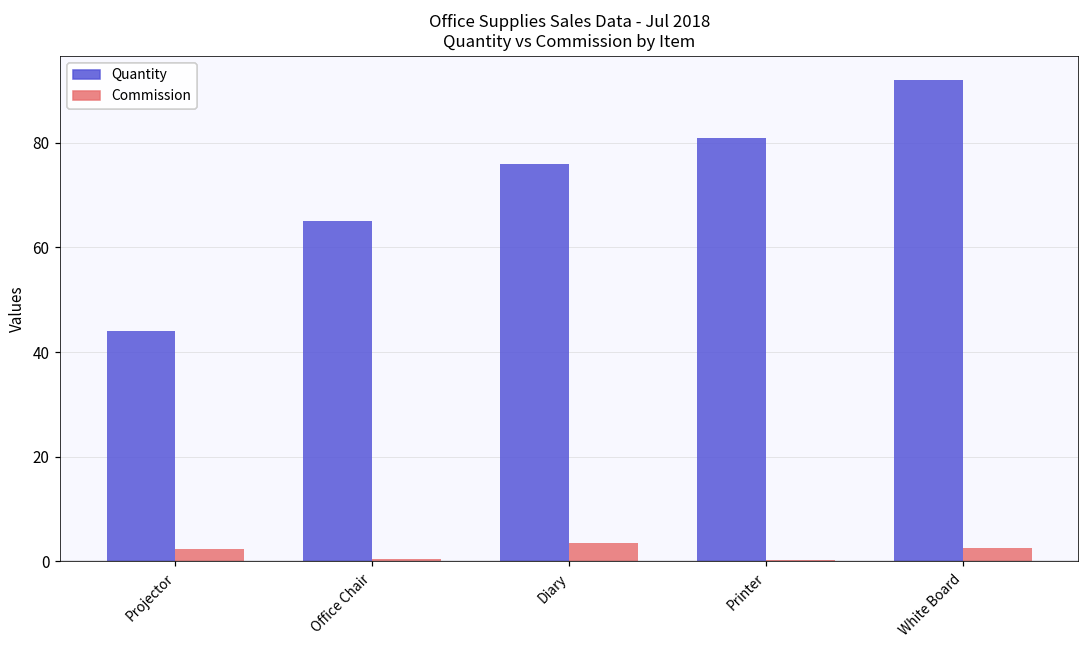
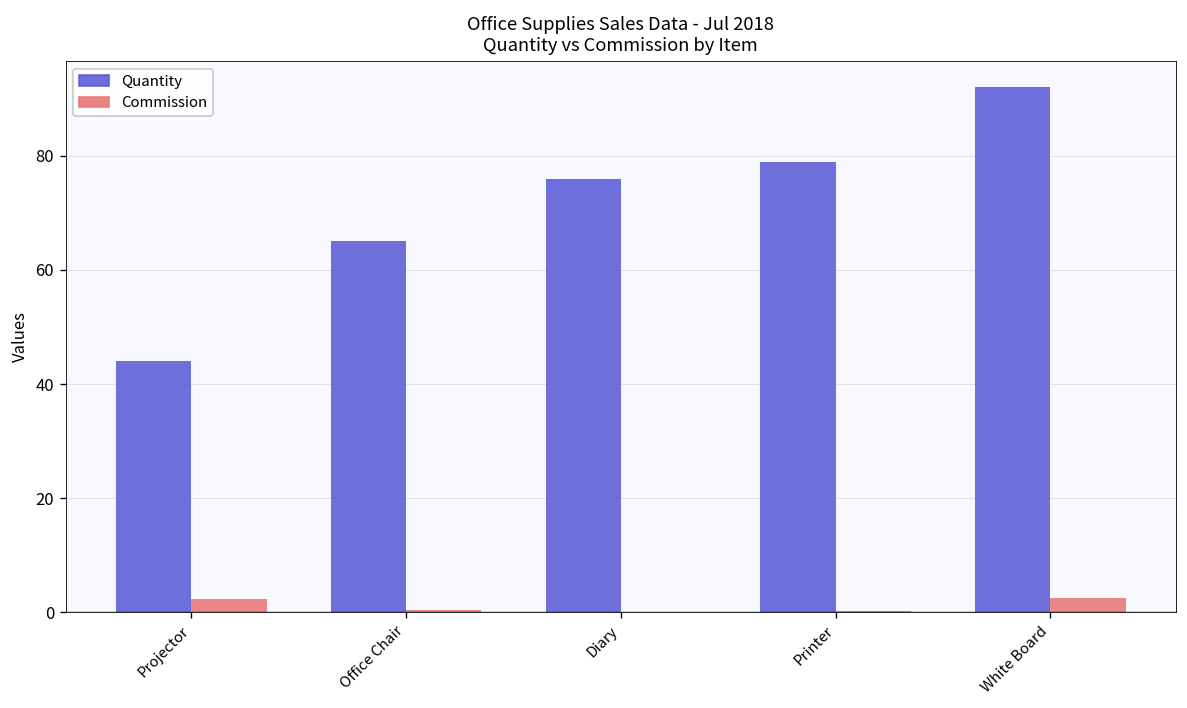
Commission, Diary: 3 -> 0
Quantity, Printer: 81 -> 79
